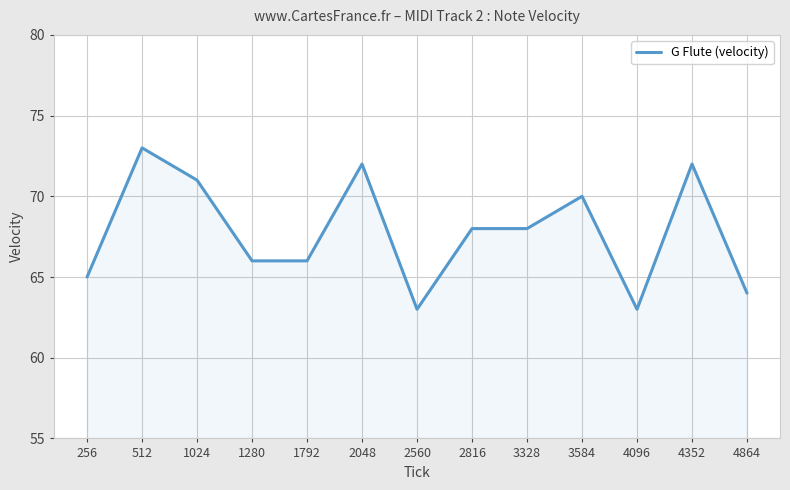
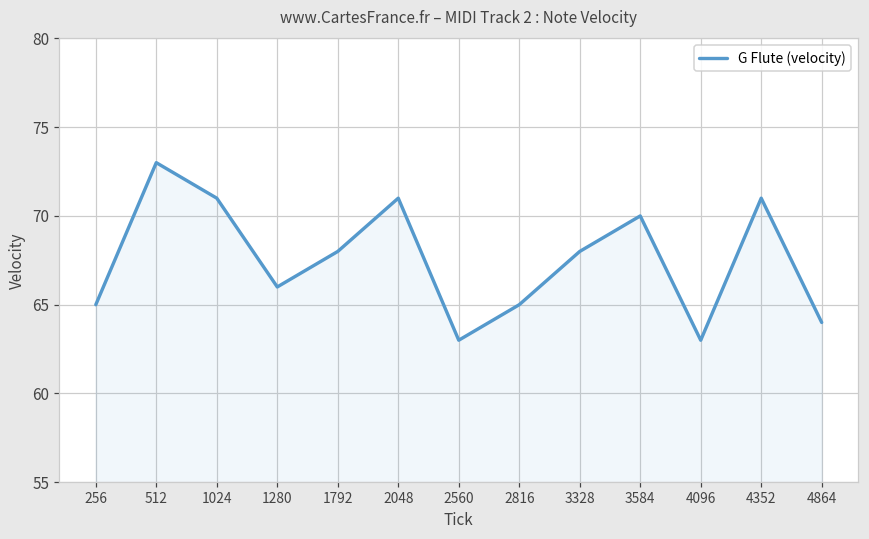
1792: 66 -> 68
2048: 72 -> 71
2816: 68 -> 65
4352: 72 -> 71
